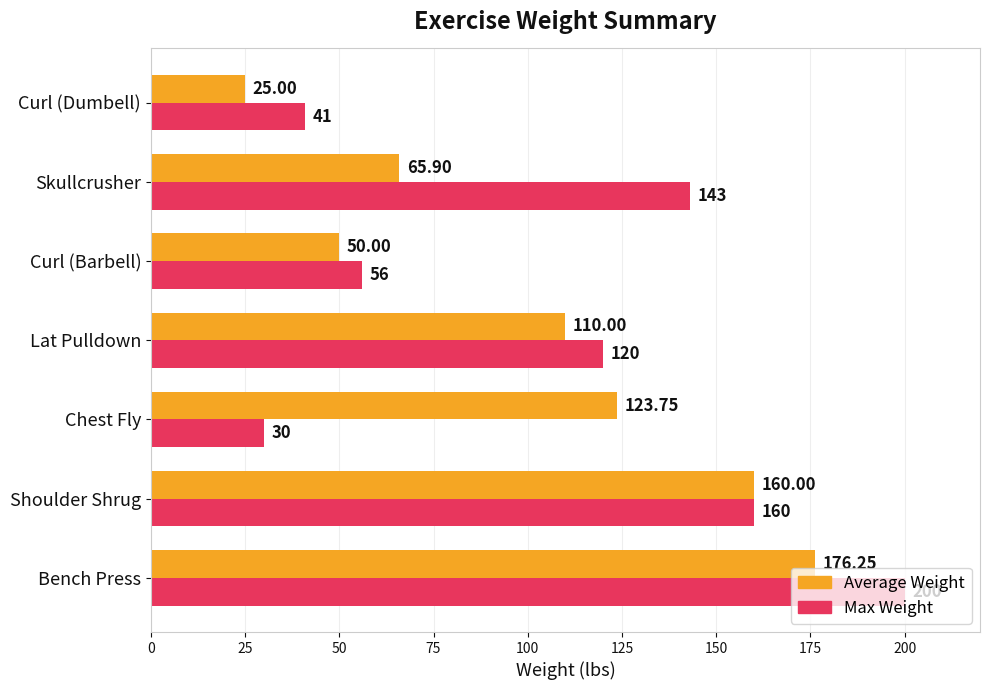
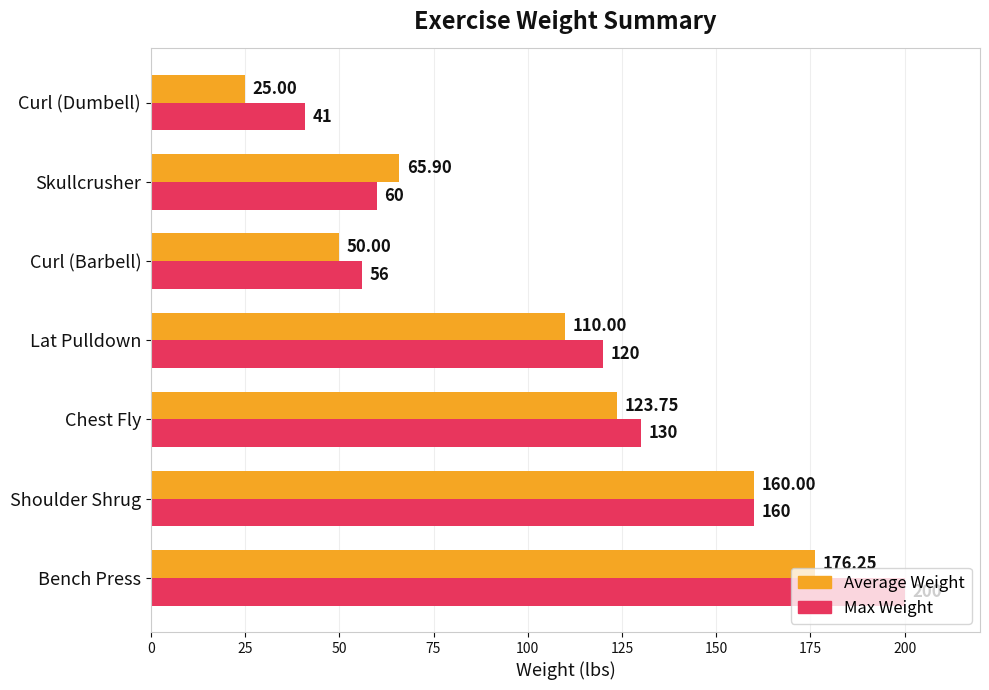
Max Weight, Skullcrusher: 143 -> 60
Max Weight, Chest Fly: 30 -> 130
